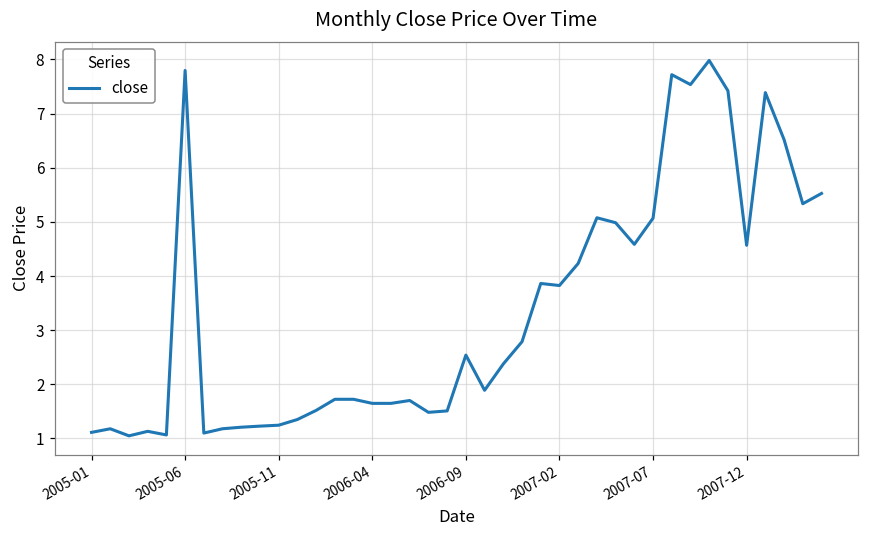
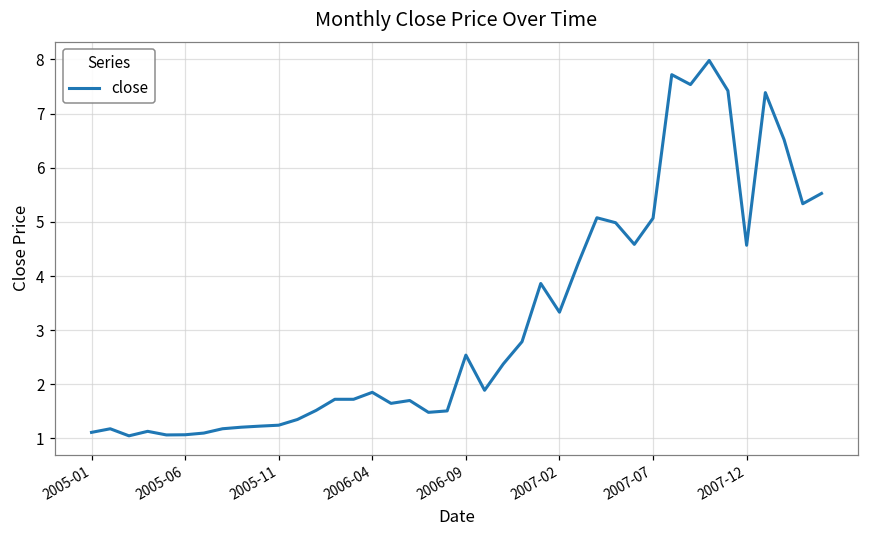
2005-06: 7.8 -> 1.1
2006-04: 1.6 -> 1.9
2007-02: 3.8 -> 3.3
